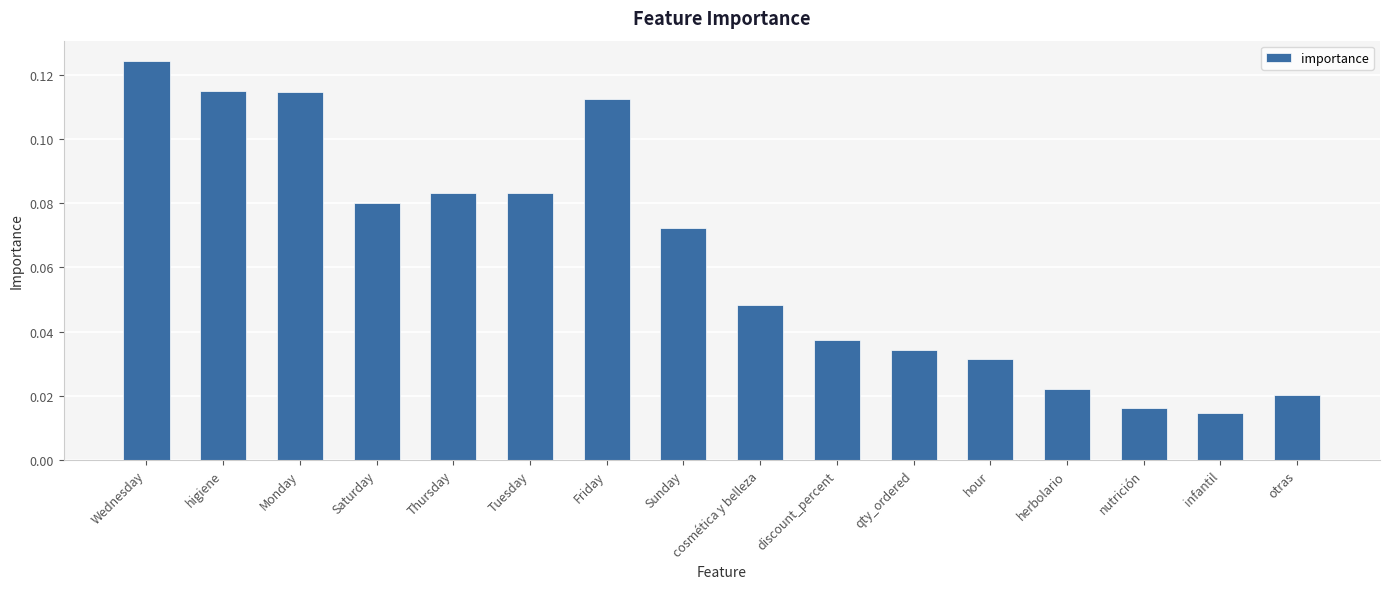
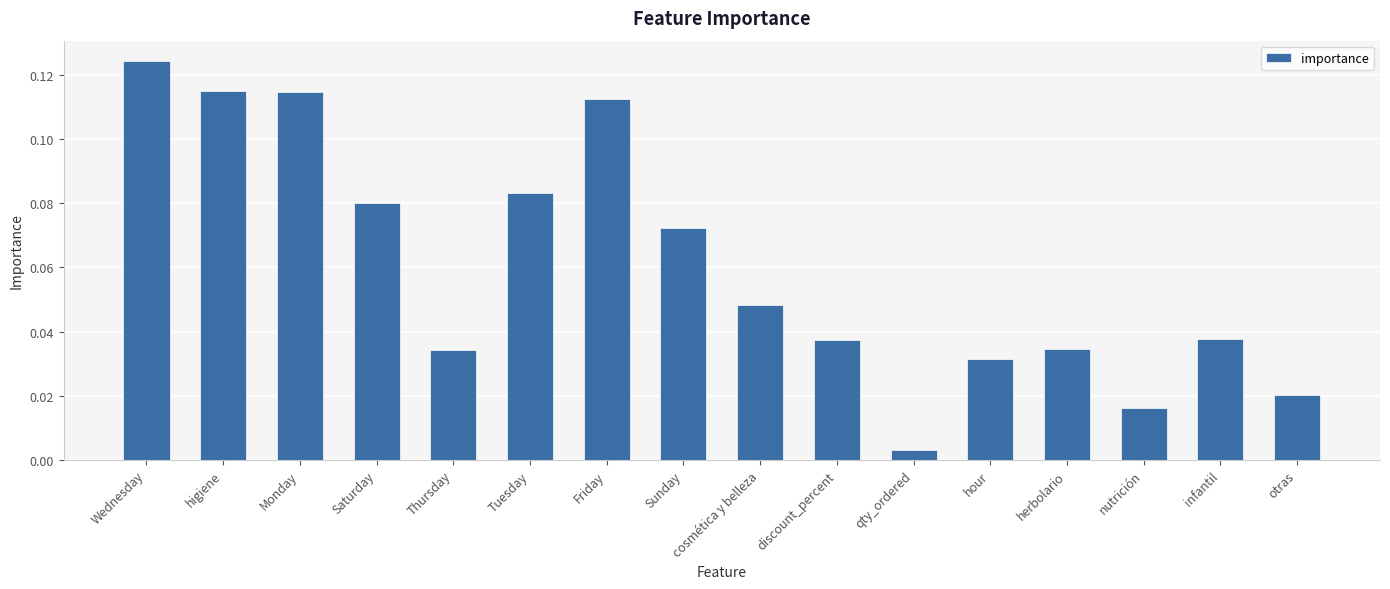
Thursday: 0.083 -> 0.034
qty_ordered: 0.034 -> 0.003
herbolario: 0.022 -> 0.035
infantil: 0.015 -> 0.038
